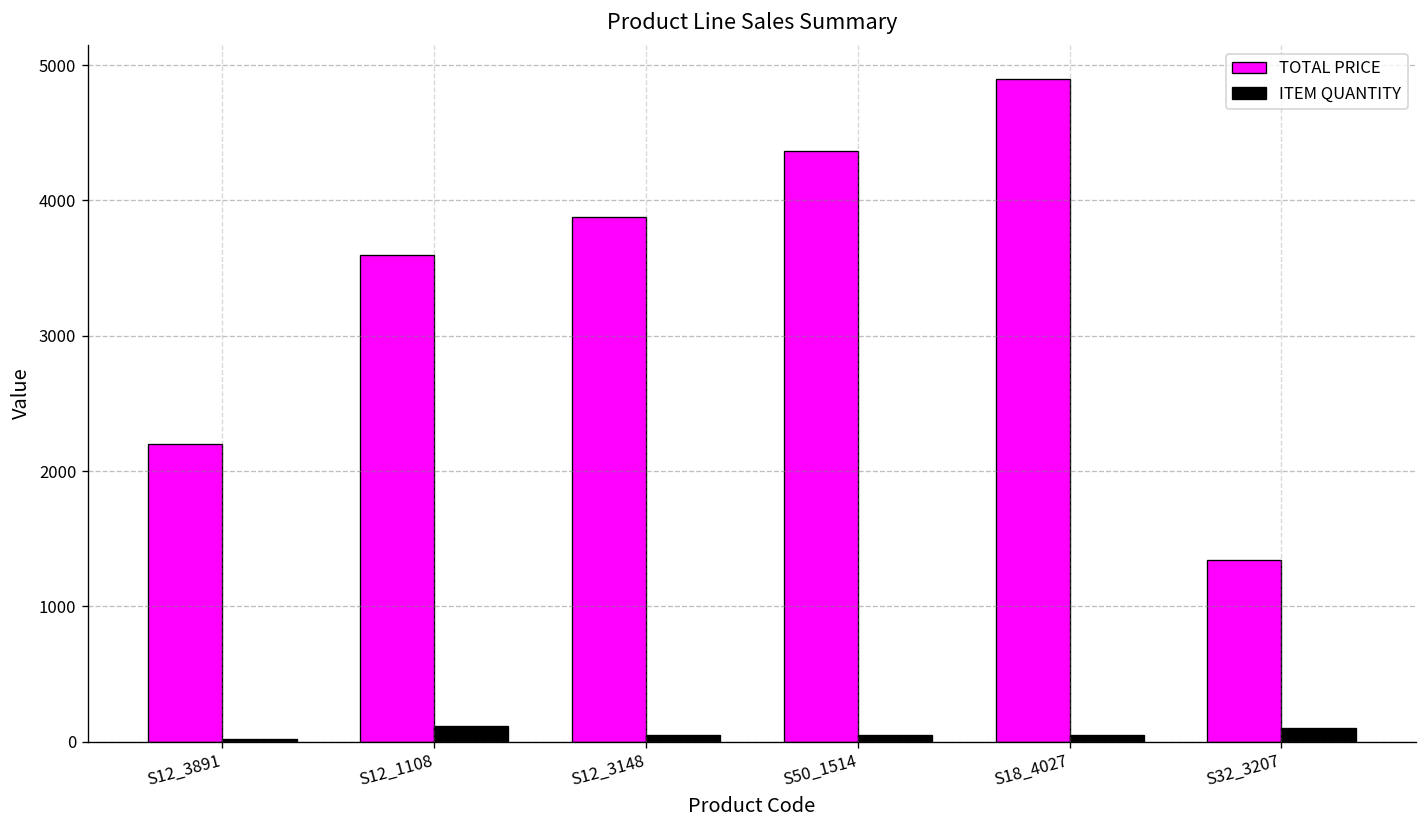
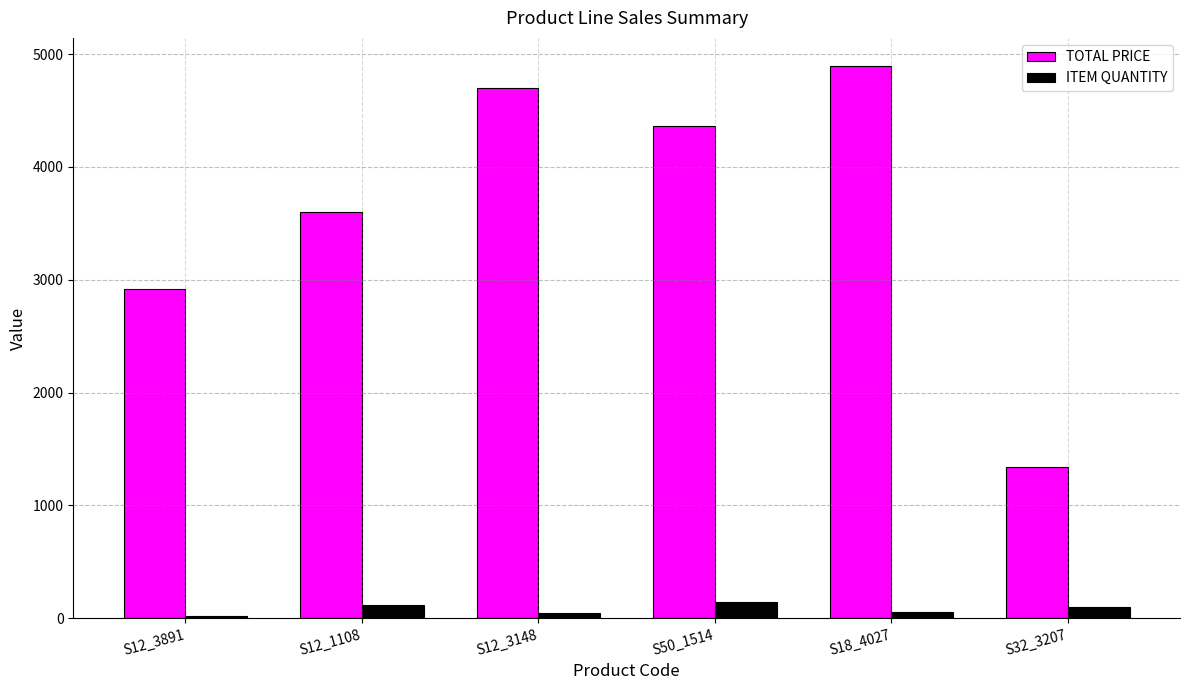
TOTAL PRICE, S12_3891: 2200 -> 2920
TOTAL PRICE, S12_3148: 3880 -> 4700
ITEM QUANTITY, S50_1514: 50 -> 140
